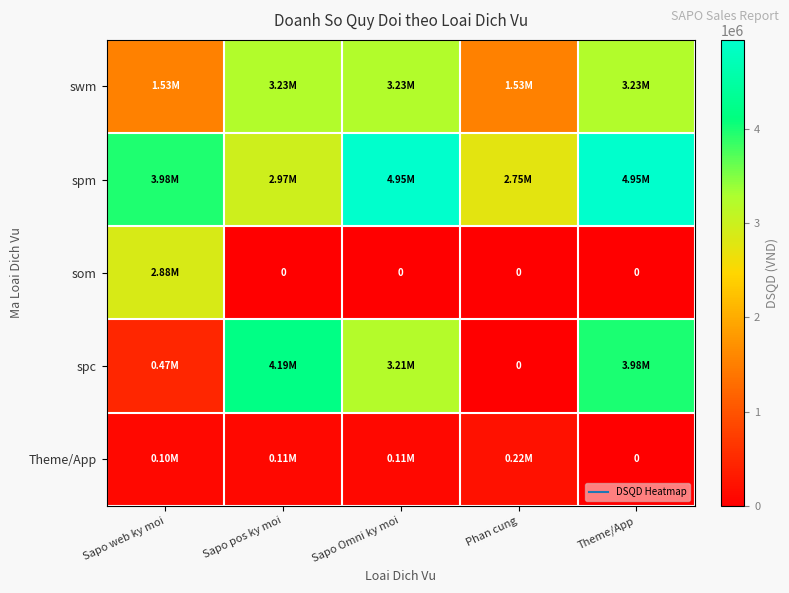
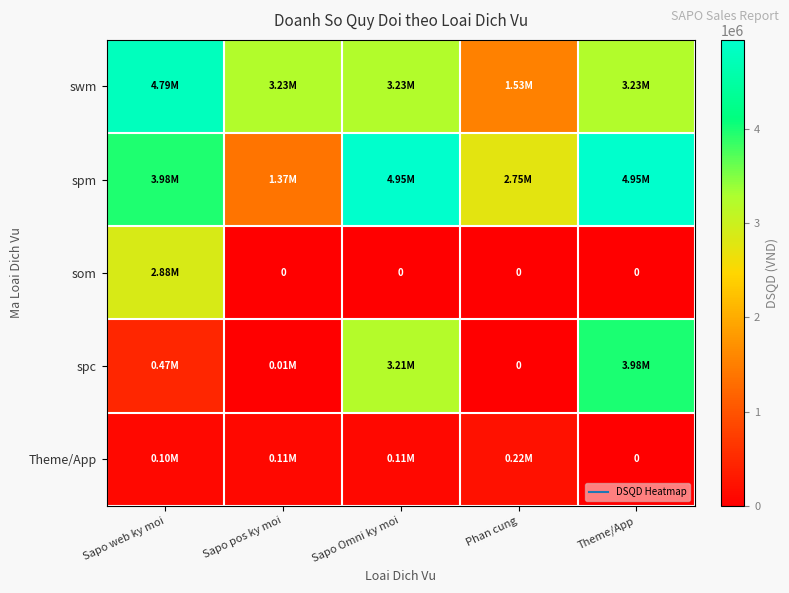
swm, Sapo web ky moi: 1.53M -> 4.79M
spm, Sapo pos ky moi: 2.97M -> 1.37M
spc, Sapo pos ky moi: 4.19M -> 0.01M
